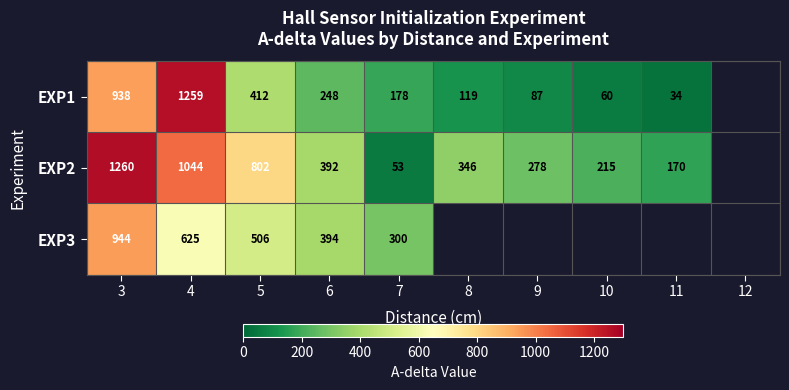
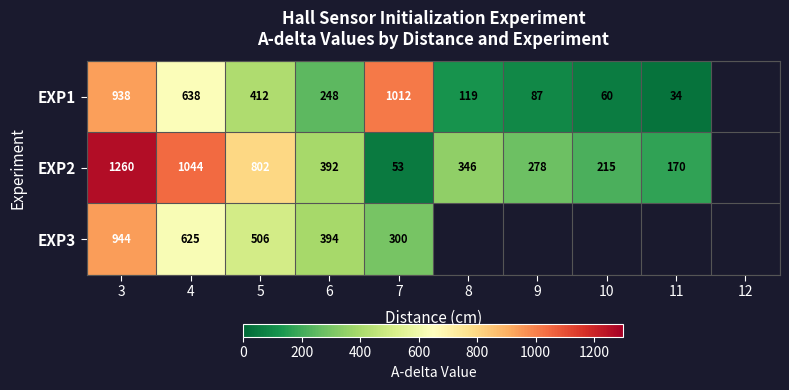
EXP1, 4: 1259 -> 638
EXP1, 7: 178 -> 1012
